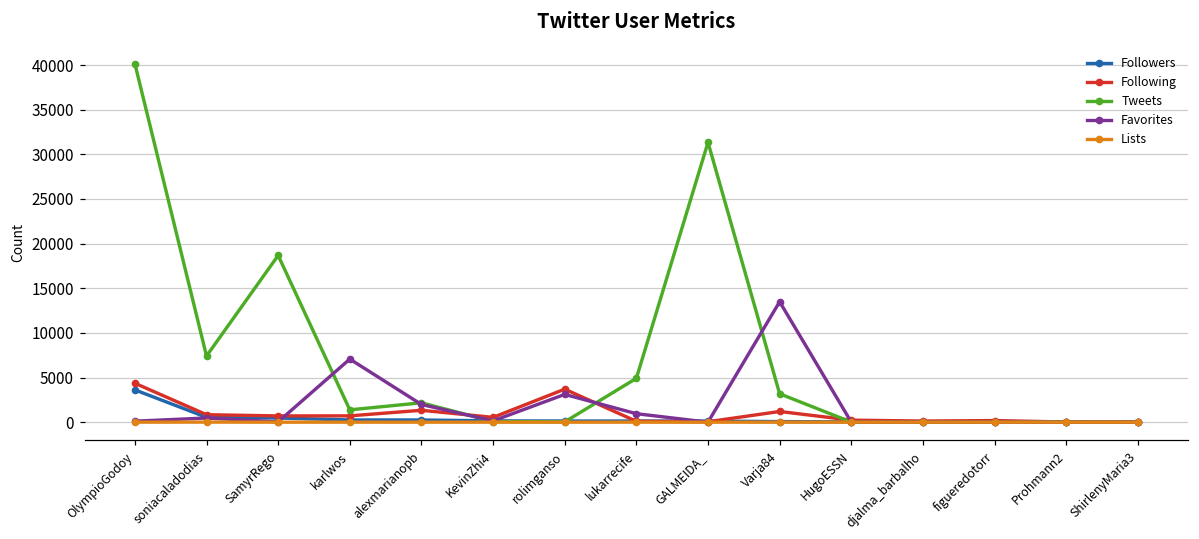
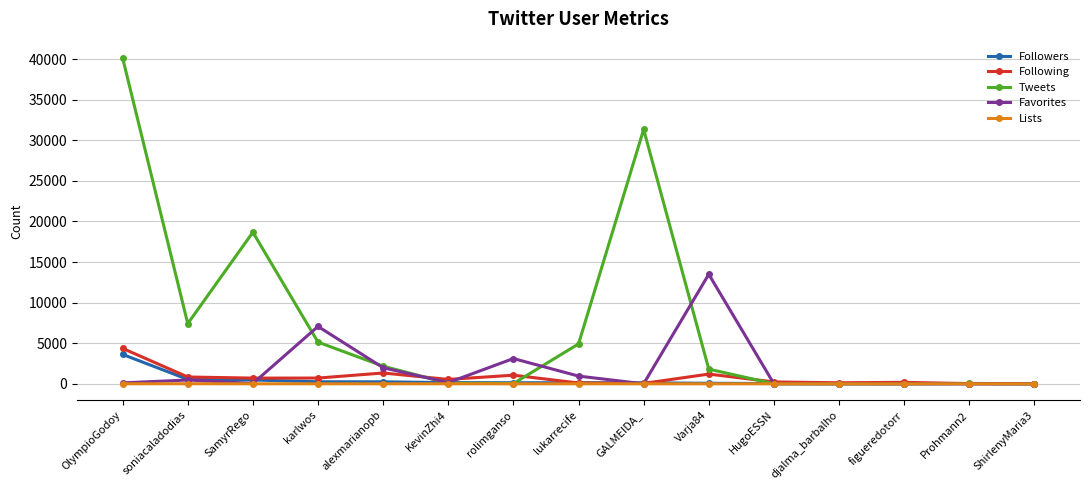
Tweets, karlwos: 1000 -> 5000
Following, rolimganso: 4000 -> 1000
Tweets, Varja84: 3000 -> 2000
